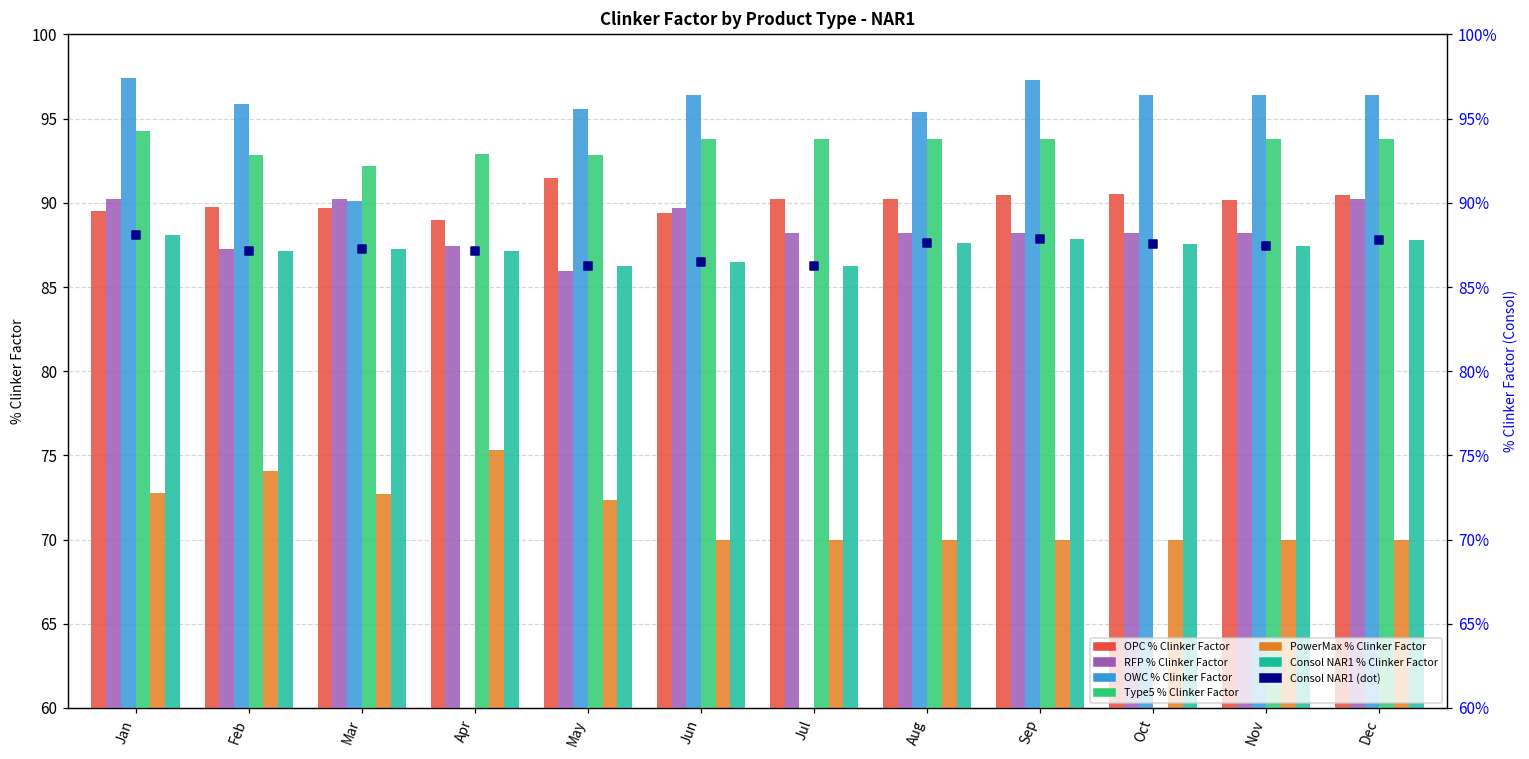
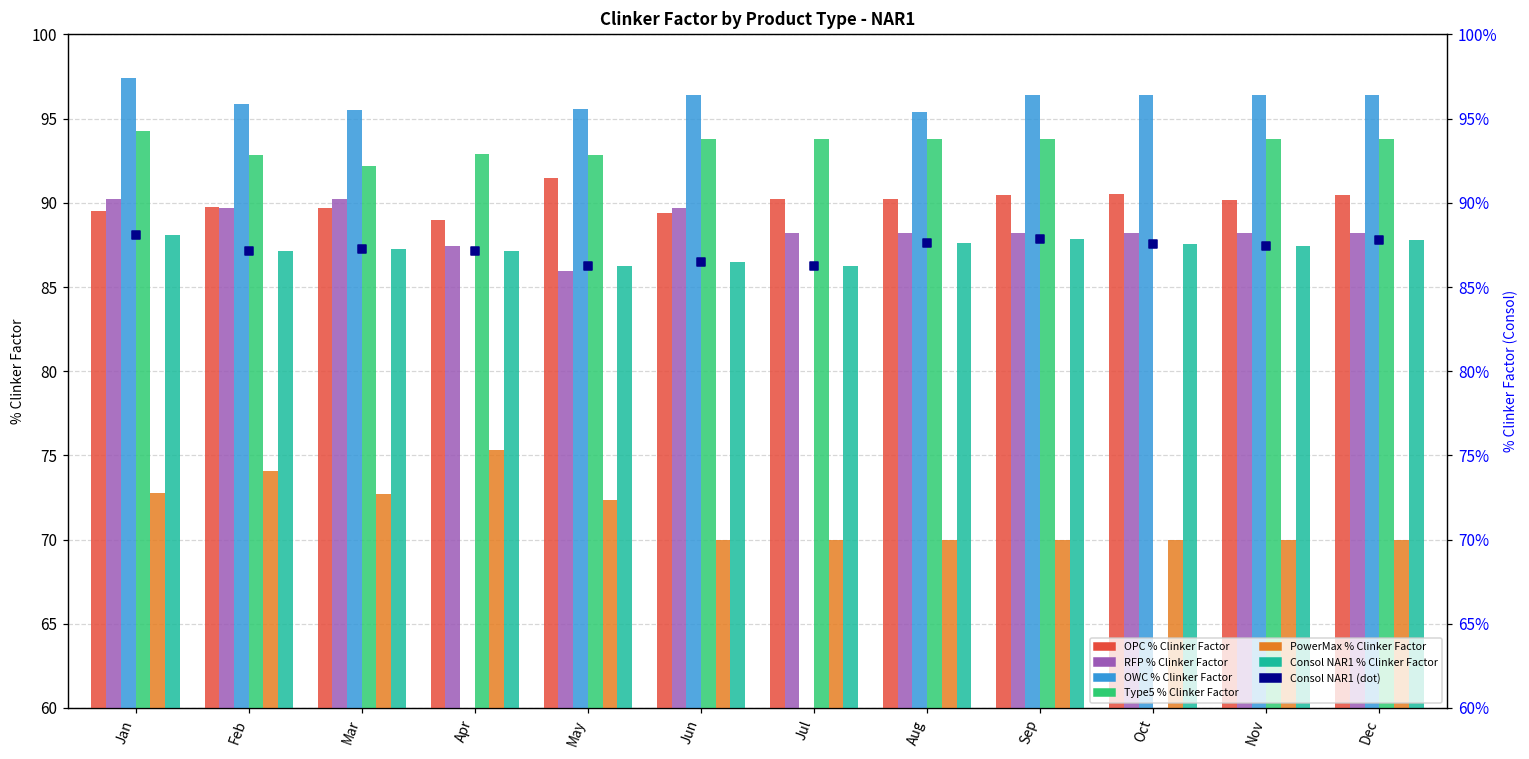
RFP % Clinker Factor, Feb: 87.3 -> 89.7
OWC % Clinker Factor, Mar: 90.1 -> 95.5
OWC % Clinker Factor, Sep: 97.3 -> 96.4
RFP % Clinker Factor, Dec: 90.2 -> 88.2
